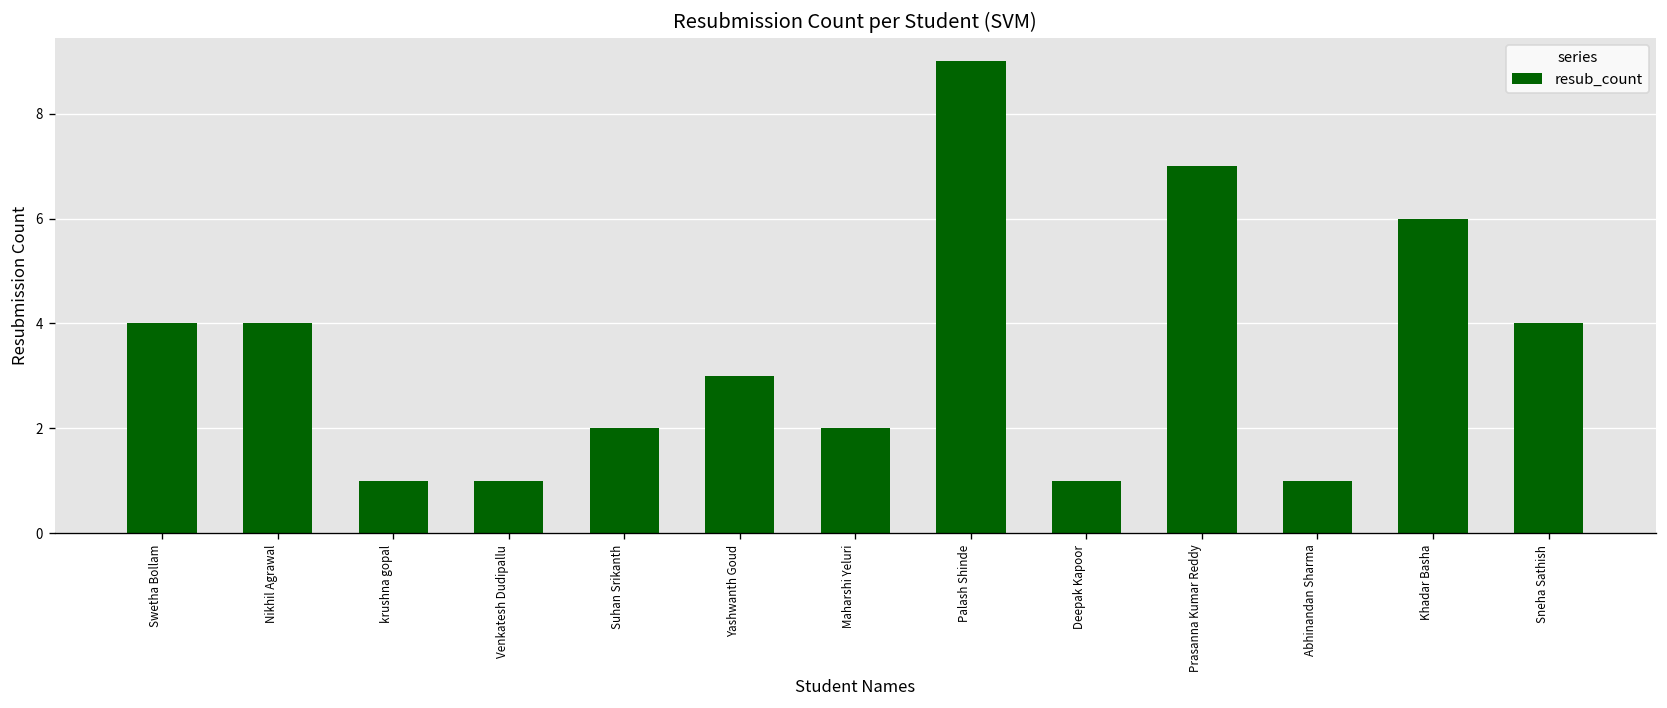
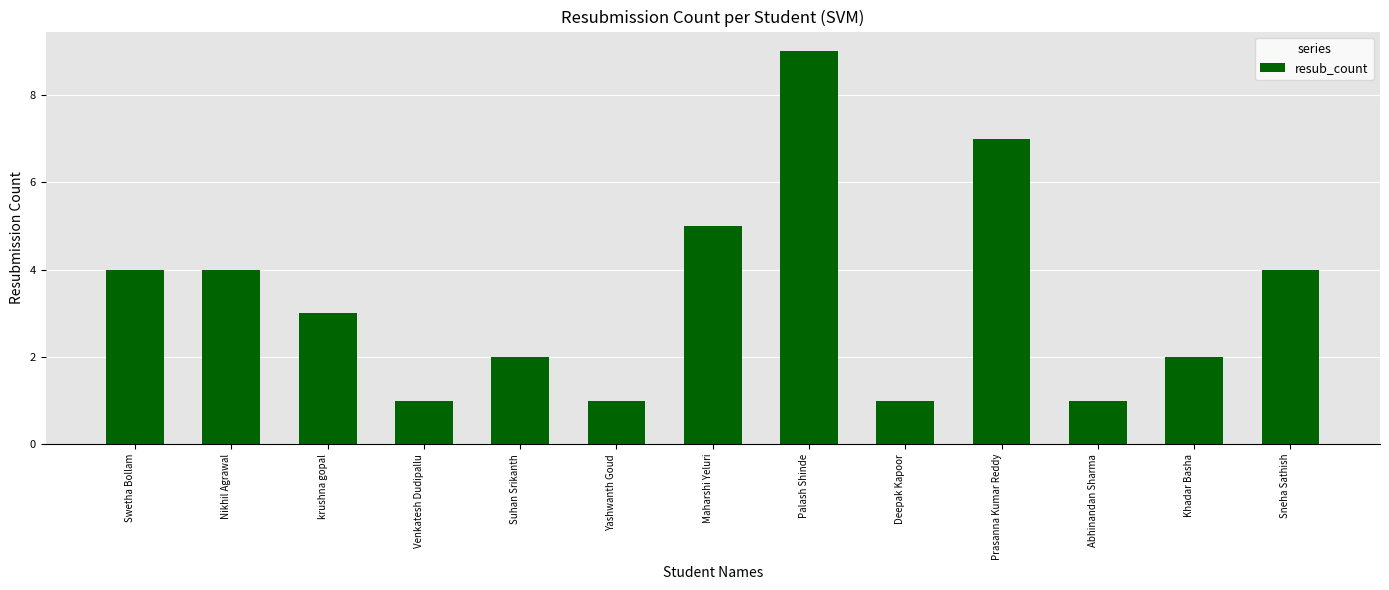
krushna gopal: 1 -> 3
Yashwanth Goud: 3 -> 1
Maharshi Yeluri: 2 -> 5
Khadar Basha: 6 -> 2
